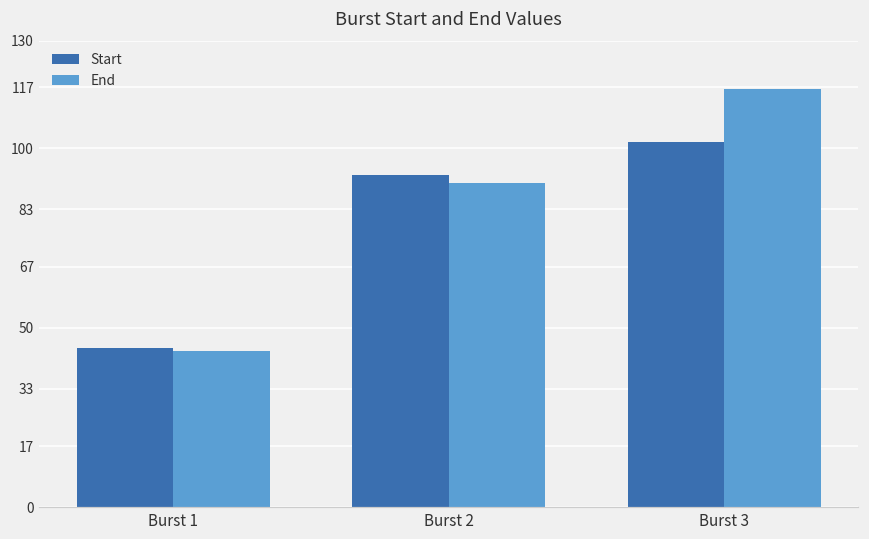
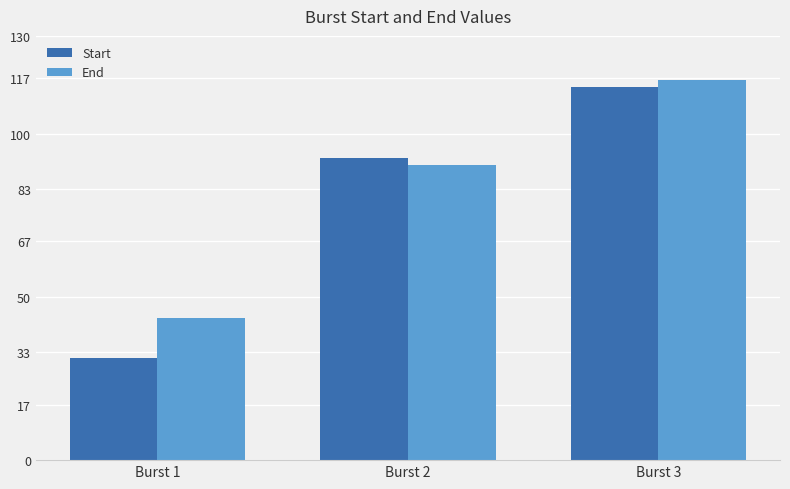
Start, Burst 1: 45 -> 31
Start, Burst 3: 102 -> 114
